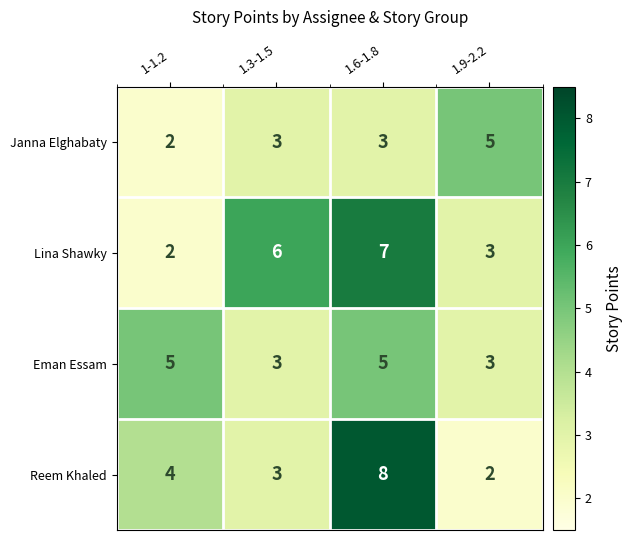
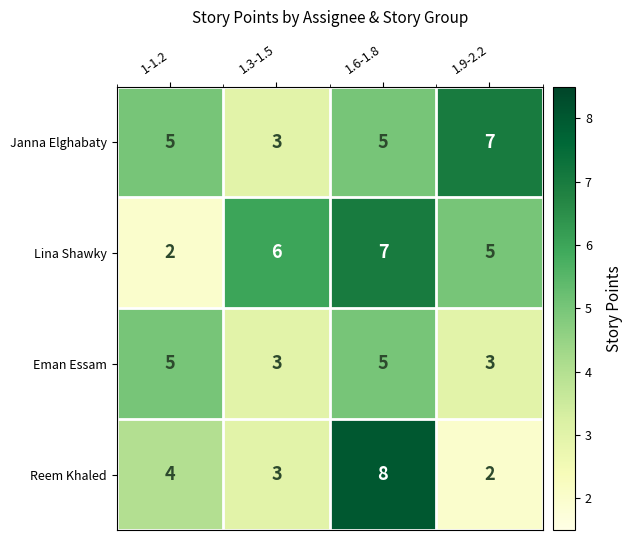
Janna Elghabaty, 1-1.2: 2 -> 5
Janna Elghabaty, 1.6-1.8: 3 -> 5
Janna Elghabaty, 1.9-2.2: 5 -> 7
Lina Shawky, 1.9-2.2: 3 -> 5
